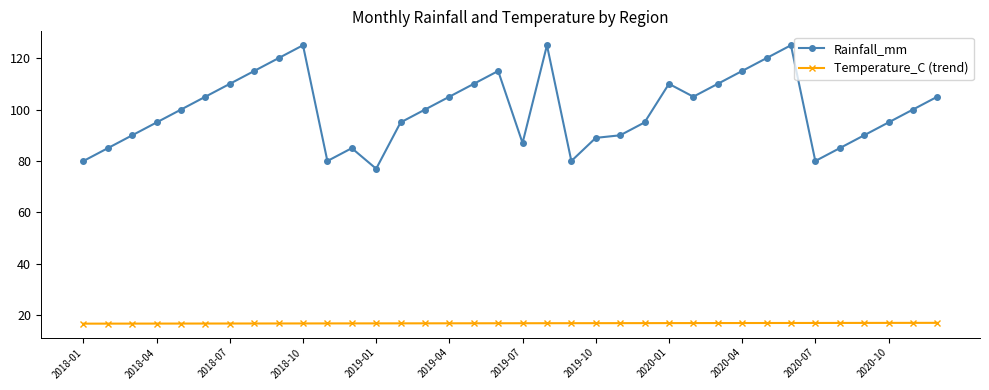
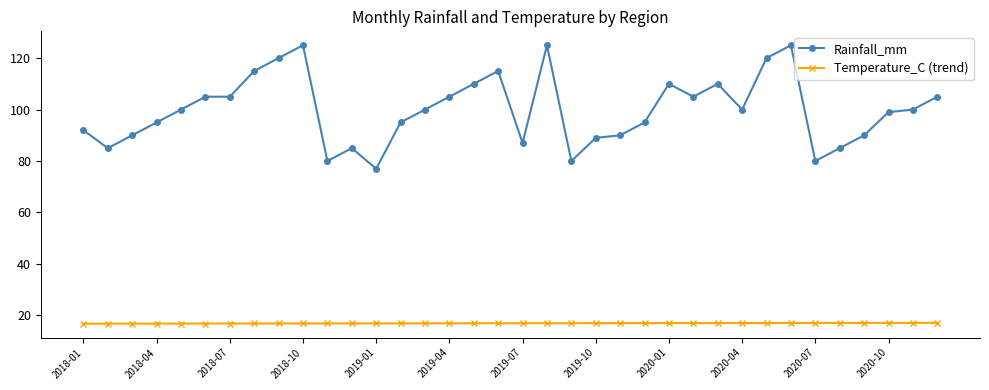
Rainfall_mm, 2018-01: 80 -> 92
Rainfall_mm, 2018-07: 110 -> 105
Rainfall_mm, 2020-04: 115 -> 100
Rainfall_mm, 2020-10: 95 -> 99
